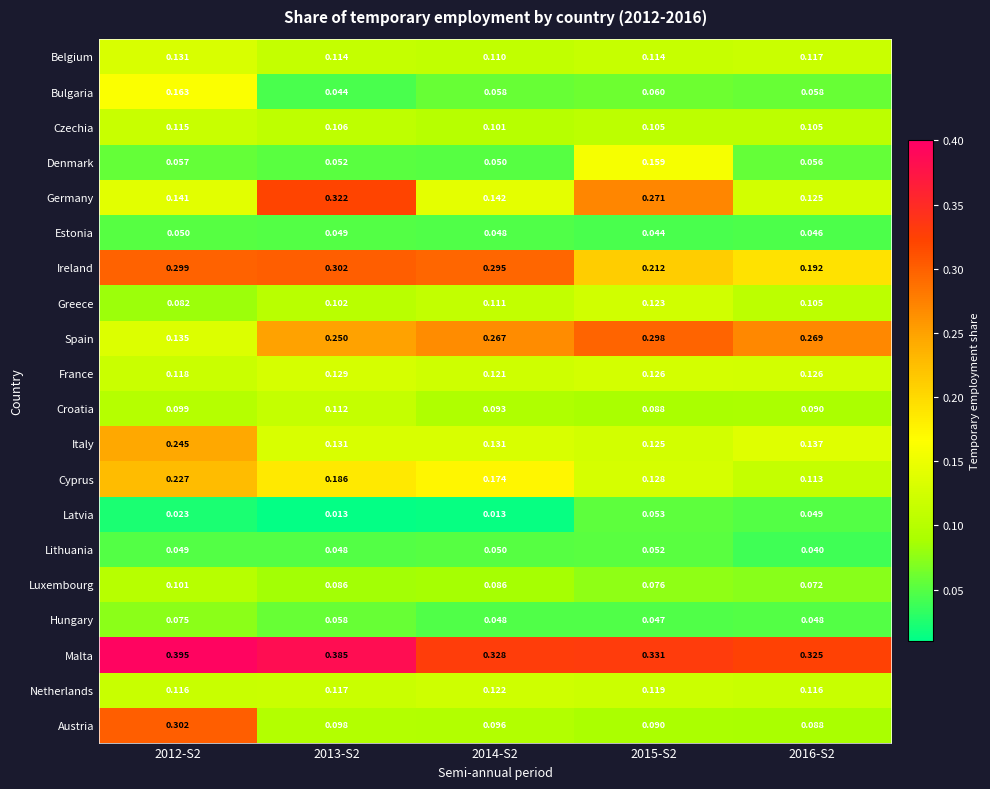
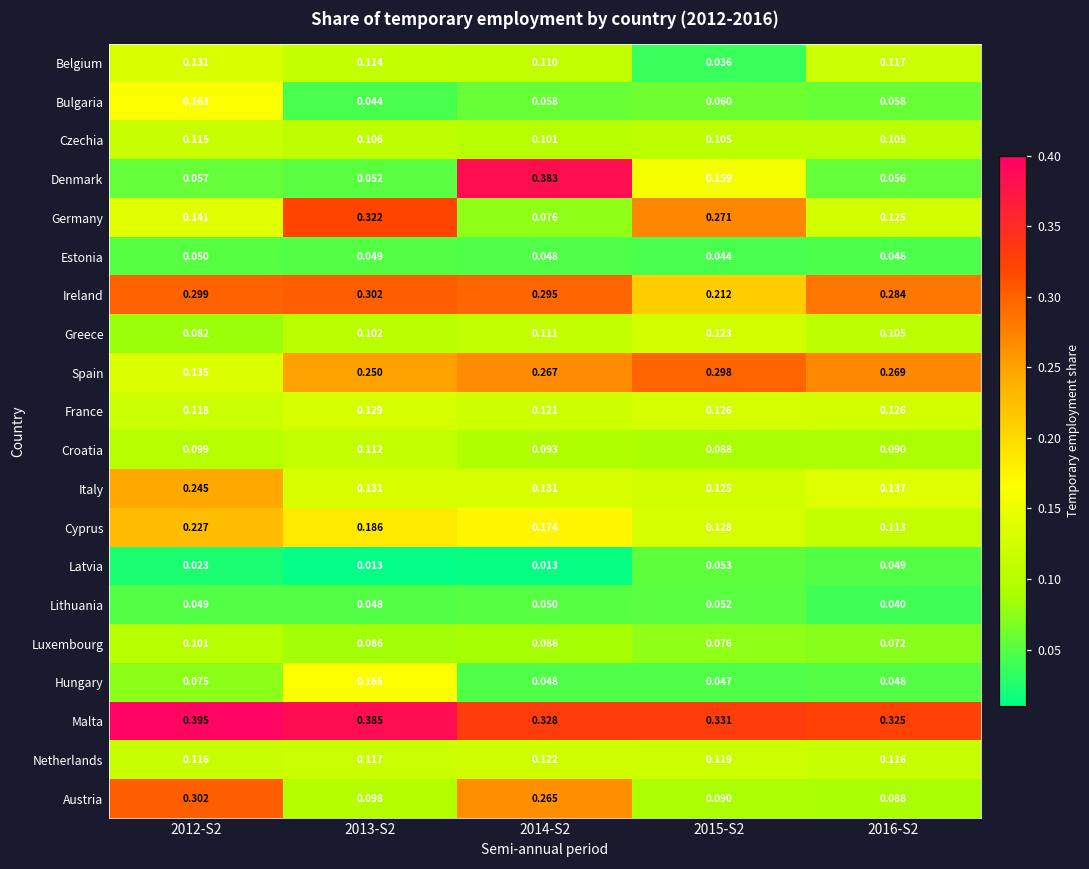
Belgium, 2015-S2: 0.114 -> 0.036
Denmark, 2014-S2: 0.050 -> 0.383
Germany, 2014-S2: 0.142 -> 0.076
Ireland, 2016-S2: 0.192 -> 0.284
Hungary, 2013-S2: 0.058 -> 0.165
Austria, 2014-S2: 0.096 -> 0.265
